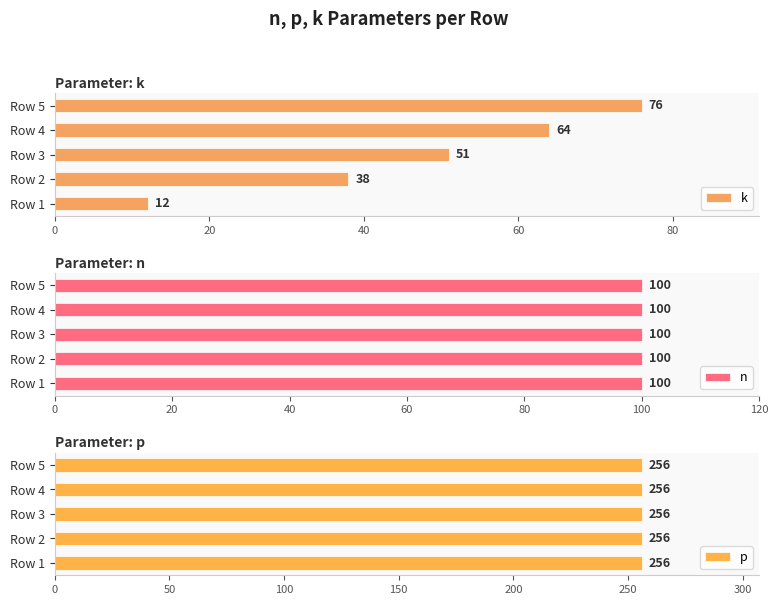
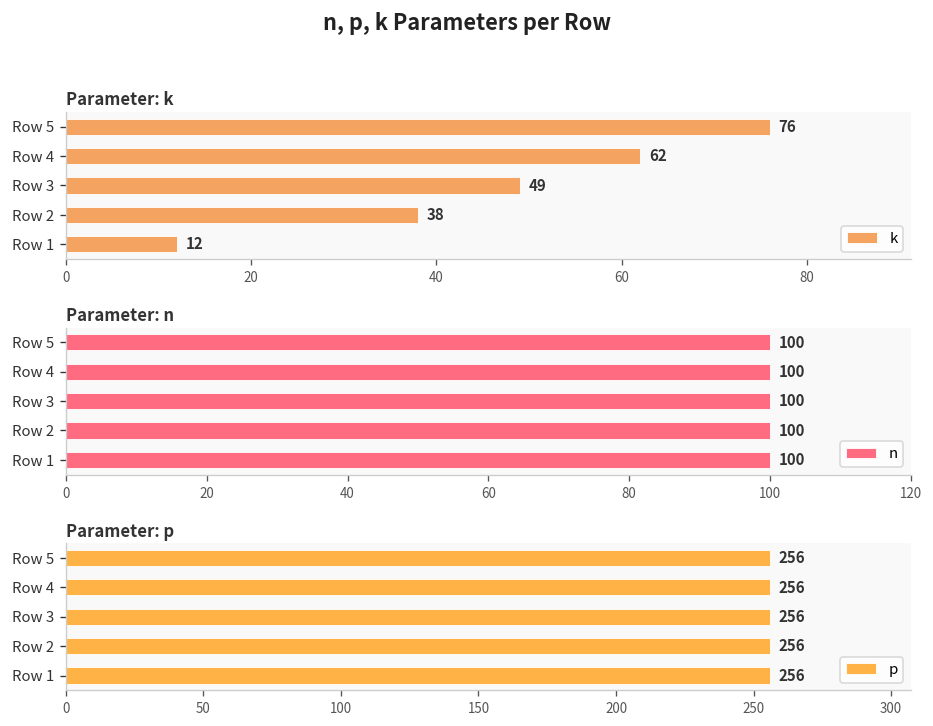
Parameter: k, Row 4: 64 -> 62
Parameter: k, Row 3: 51 -> 49
